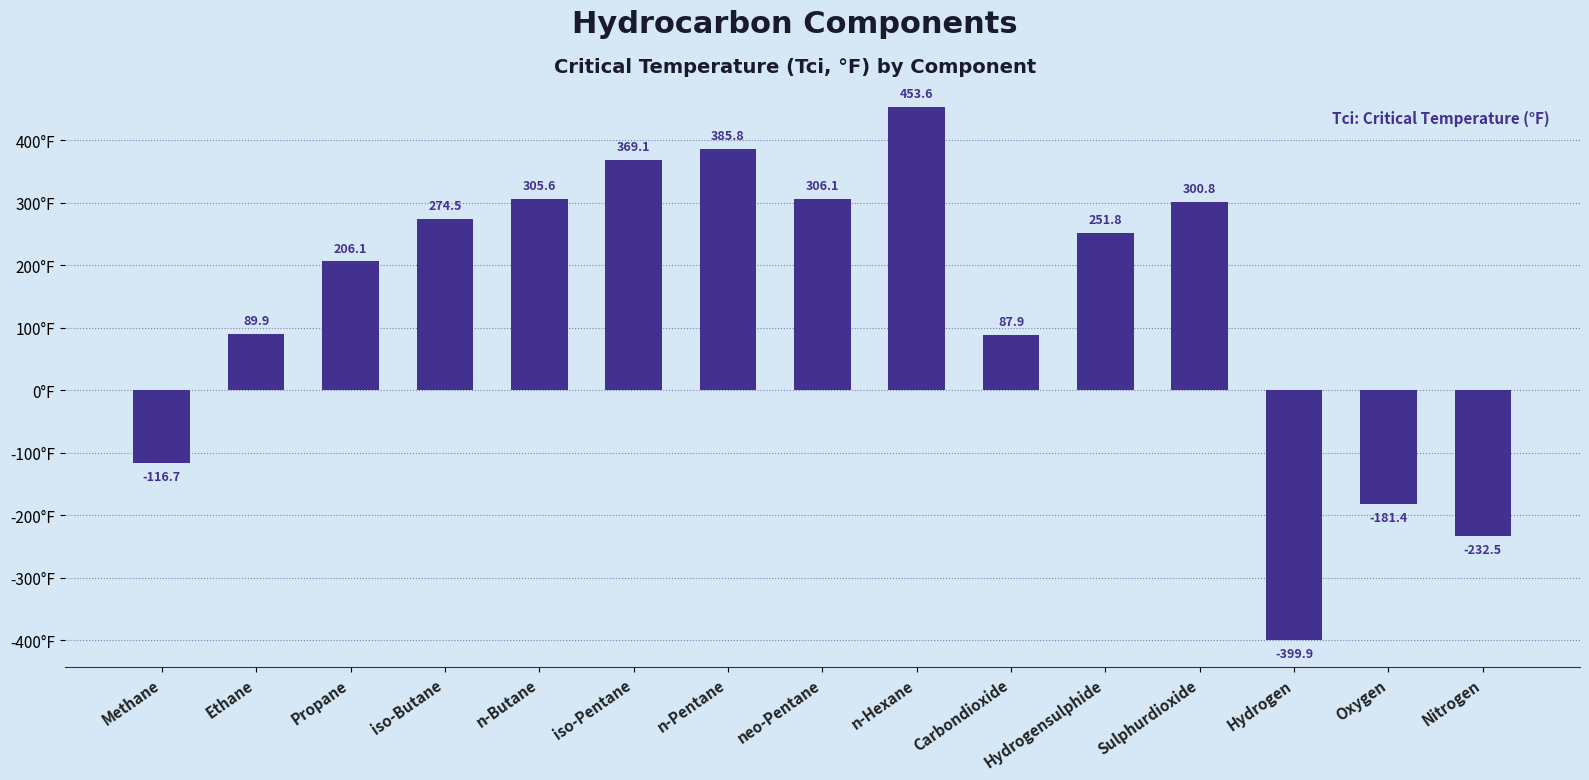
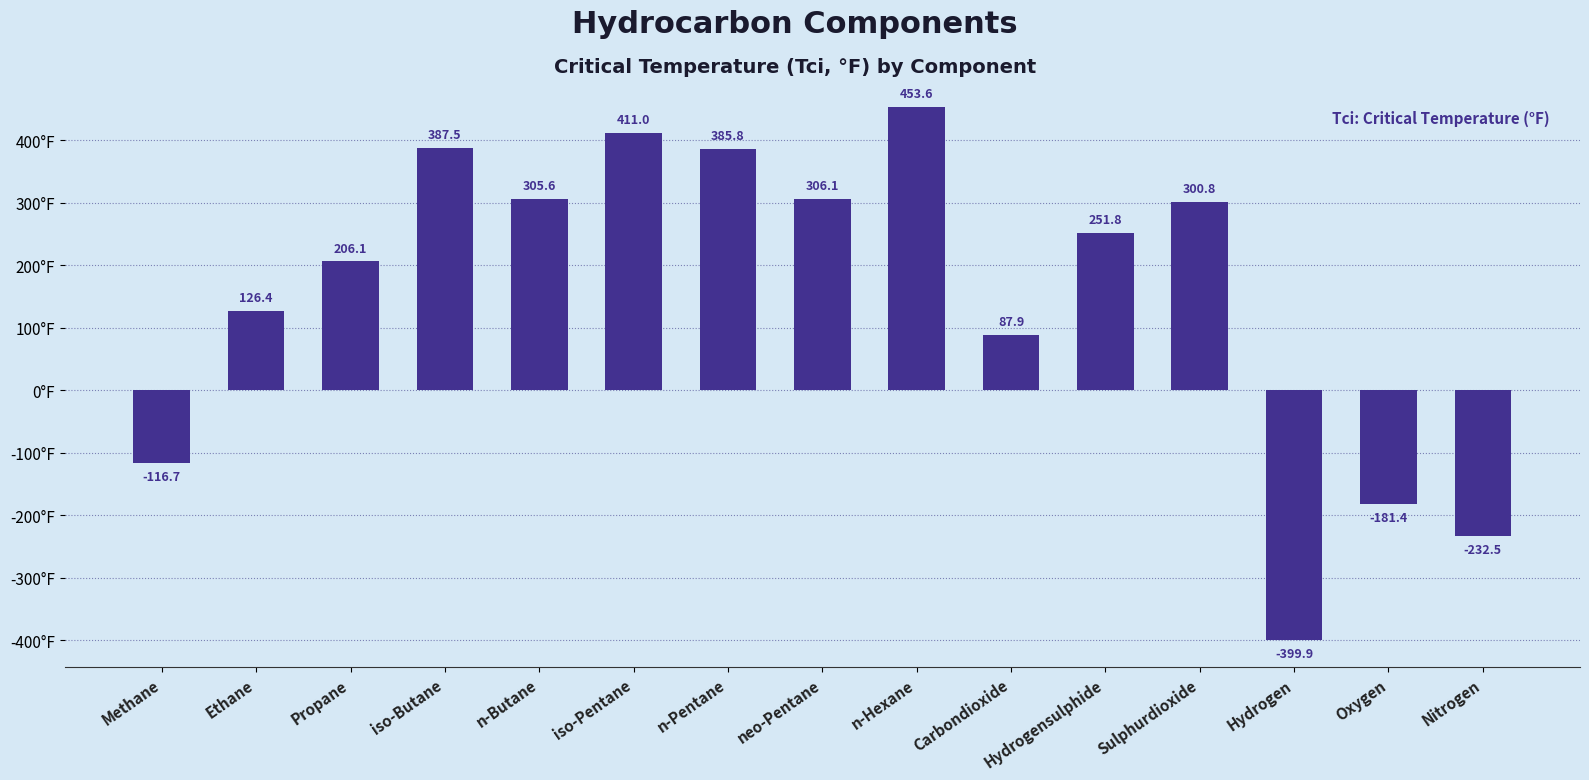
Ethane: 89.9 -> 126.4
iso-Butane: 274.5 -> 387.5
iso-Pentane: 369.1 -> 411.0
